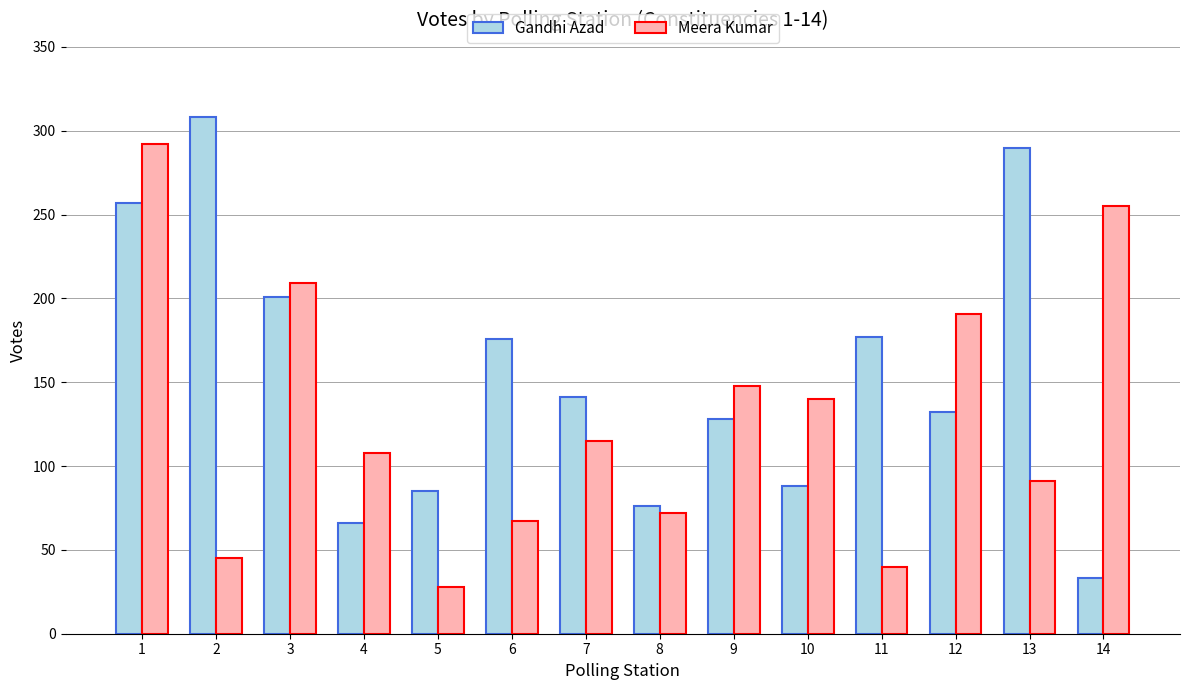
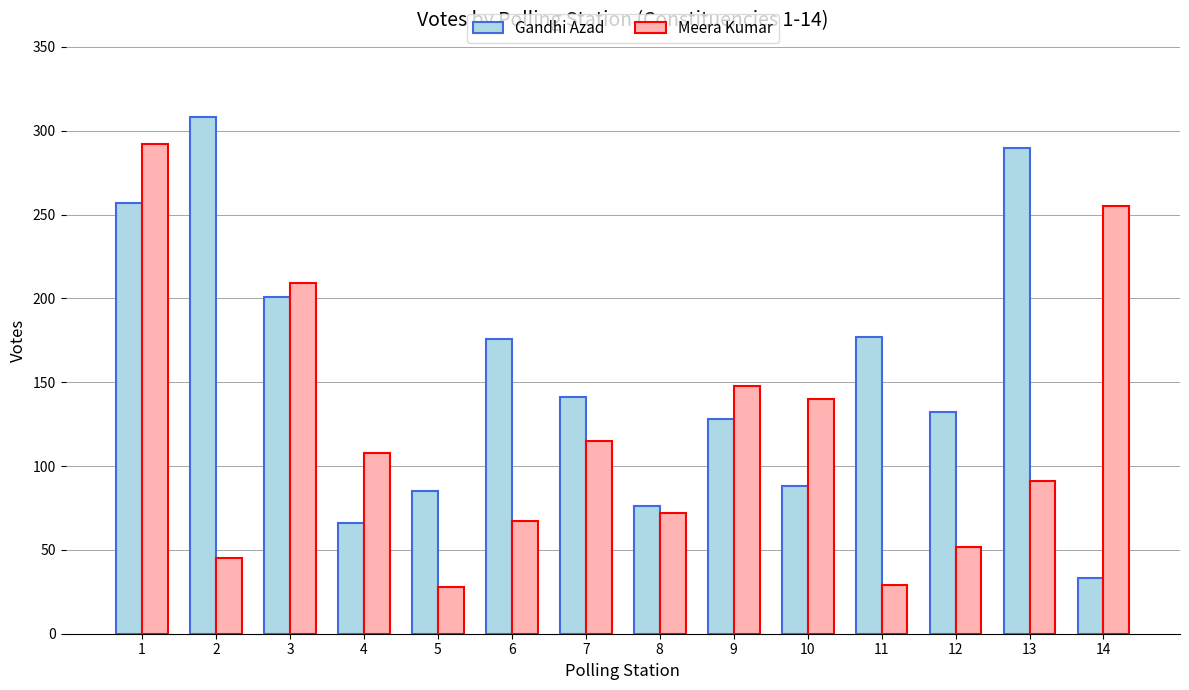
Meera Kumar, 11: 40 -> 29
Meera Kumar, 12: 191 -> 52
